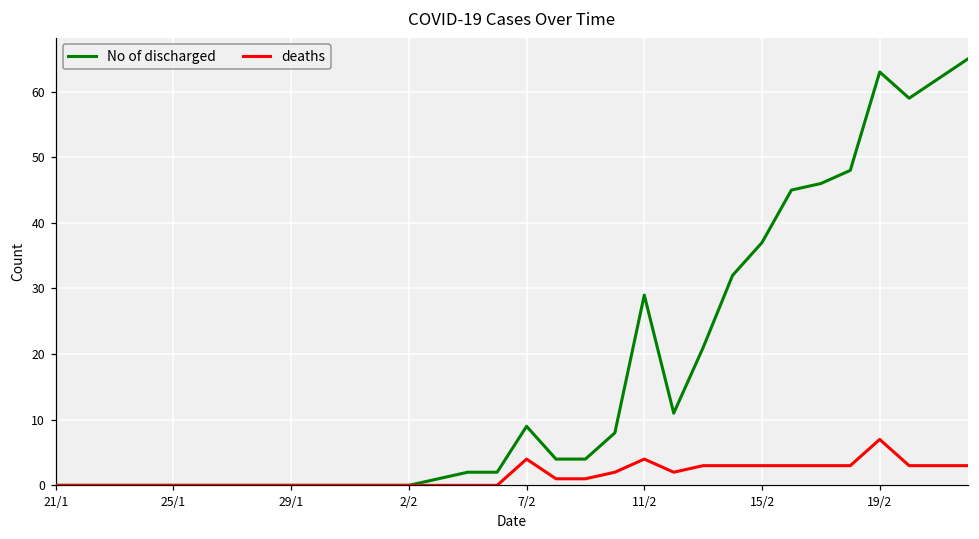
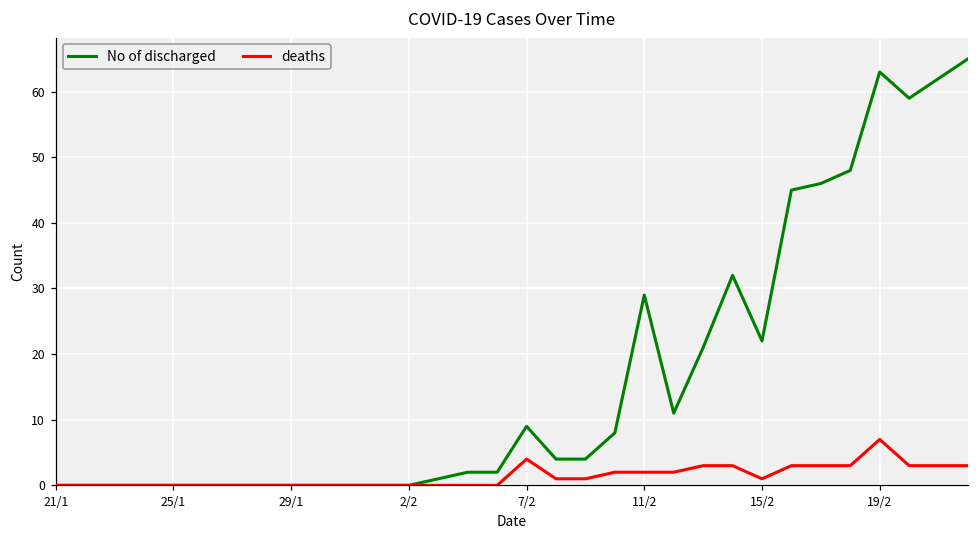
deaths, 11/2: 4 -> 2
No of discharged, 15/2: 37 -> 22
deaths, 15/2: 3 -> 1
